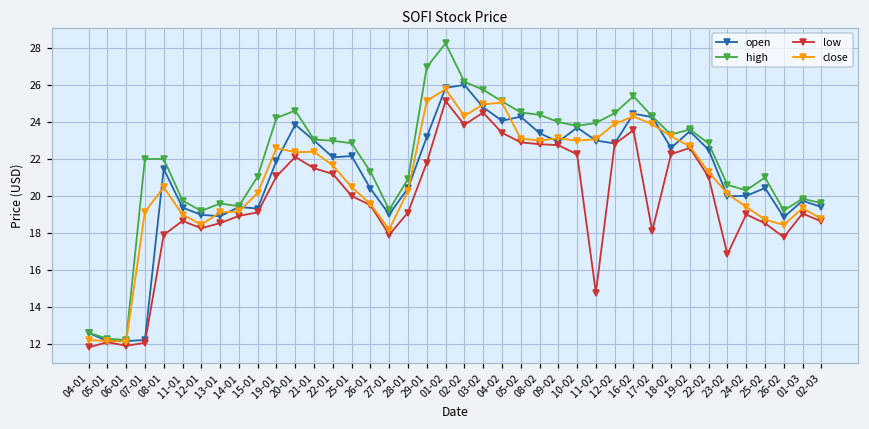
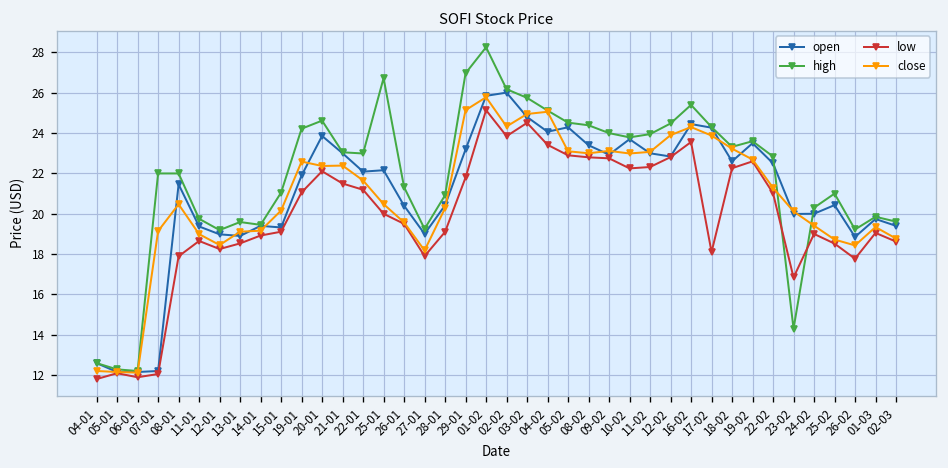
high, 25-01: 22.9 -> 26.7
low, 11-02: 14.8 -> 22.3
high, 23-02: 20.6 -> 14.3
